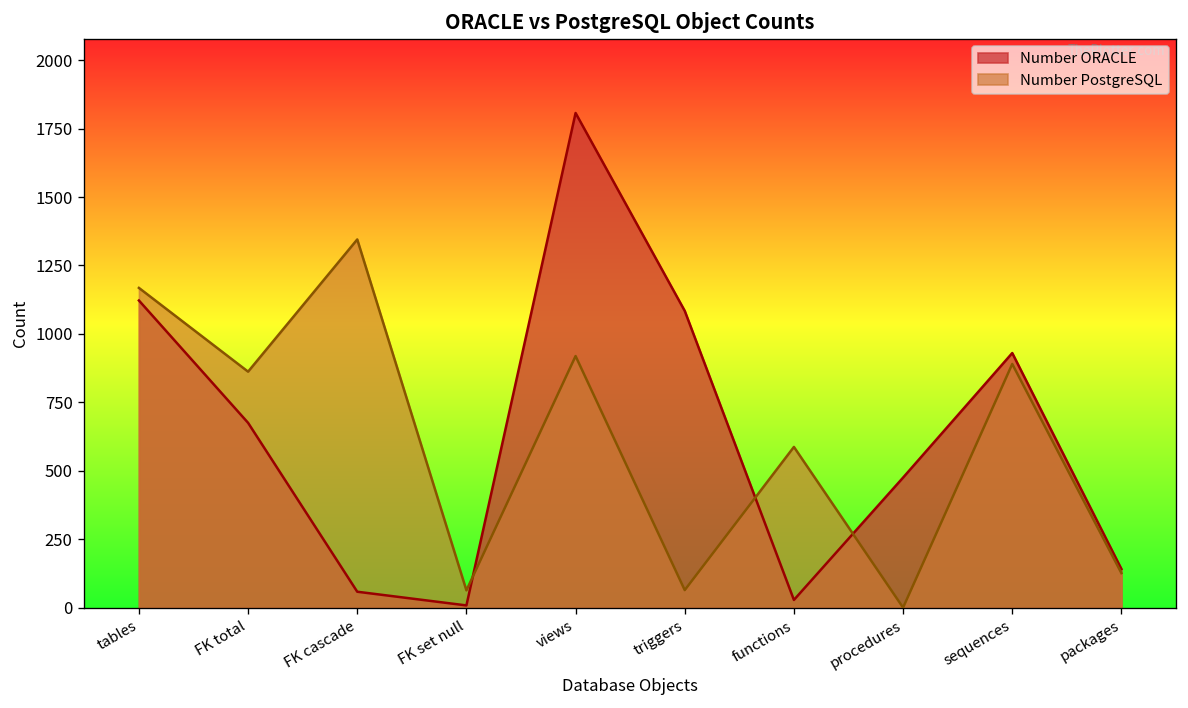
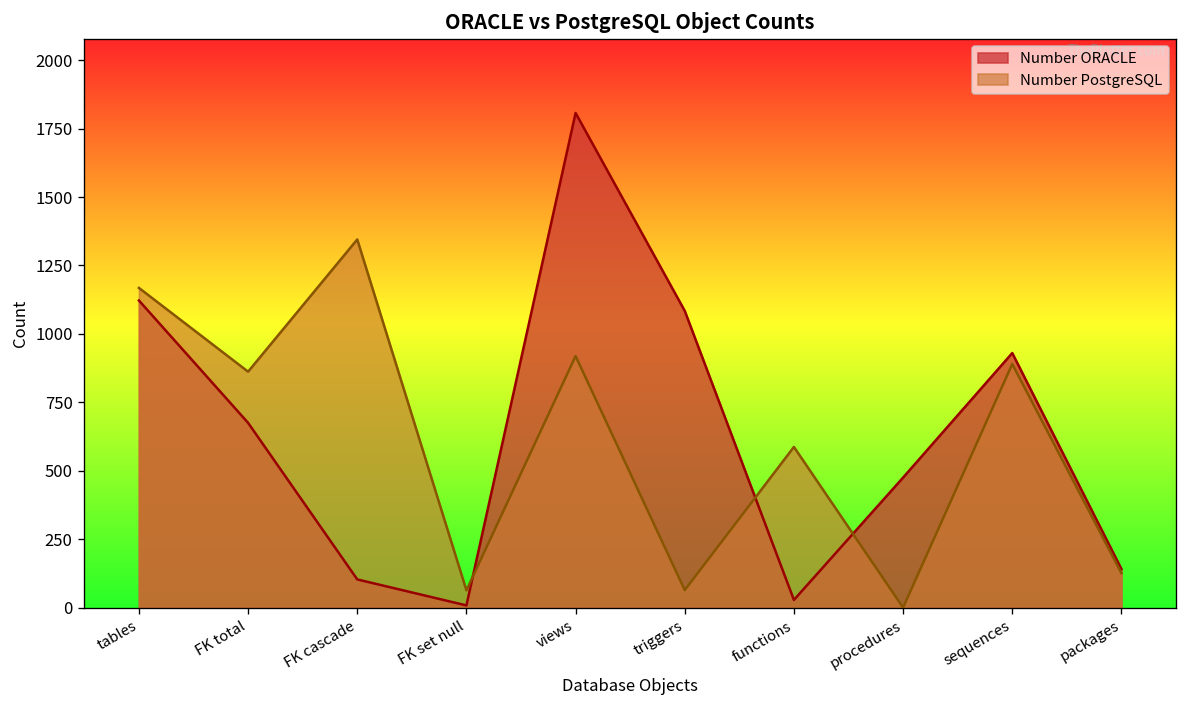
Number ORACLE, FK cascade: 60 -> 100
